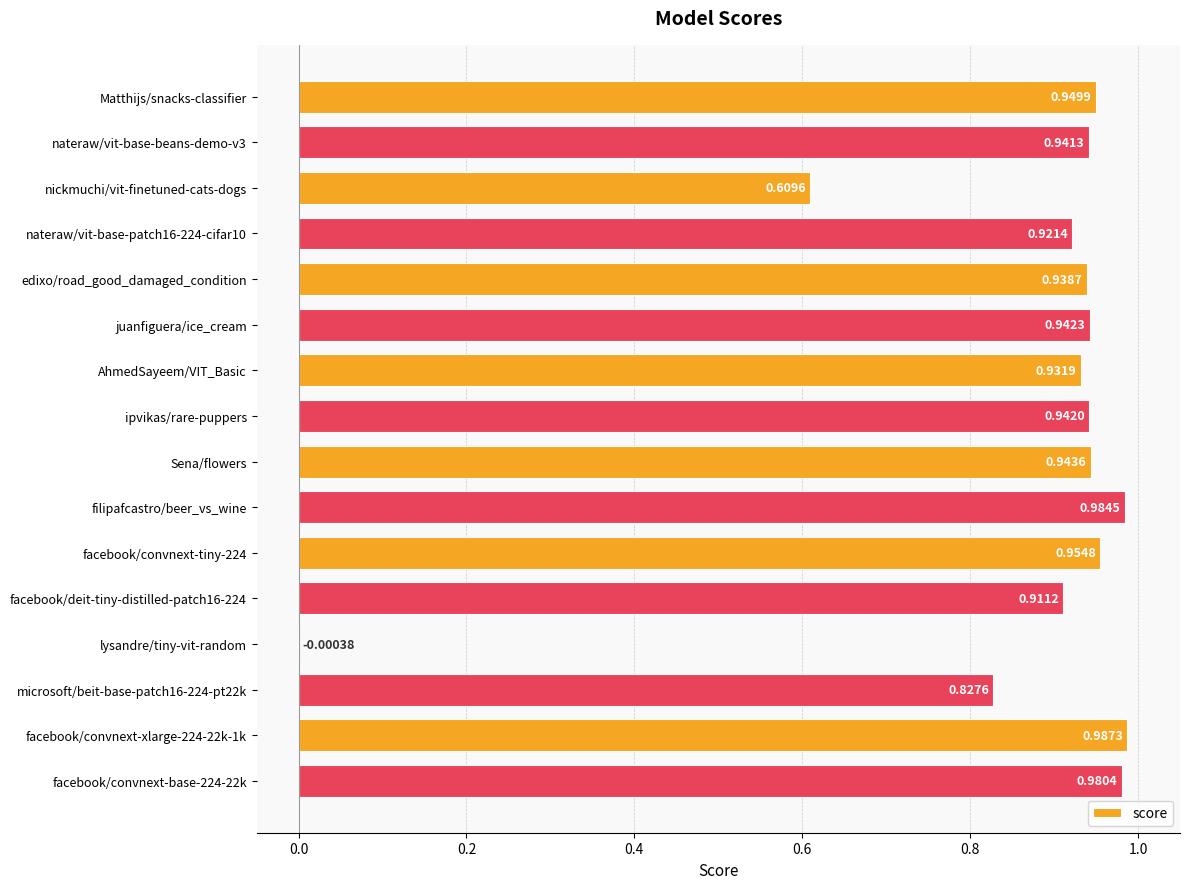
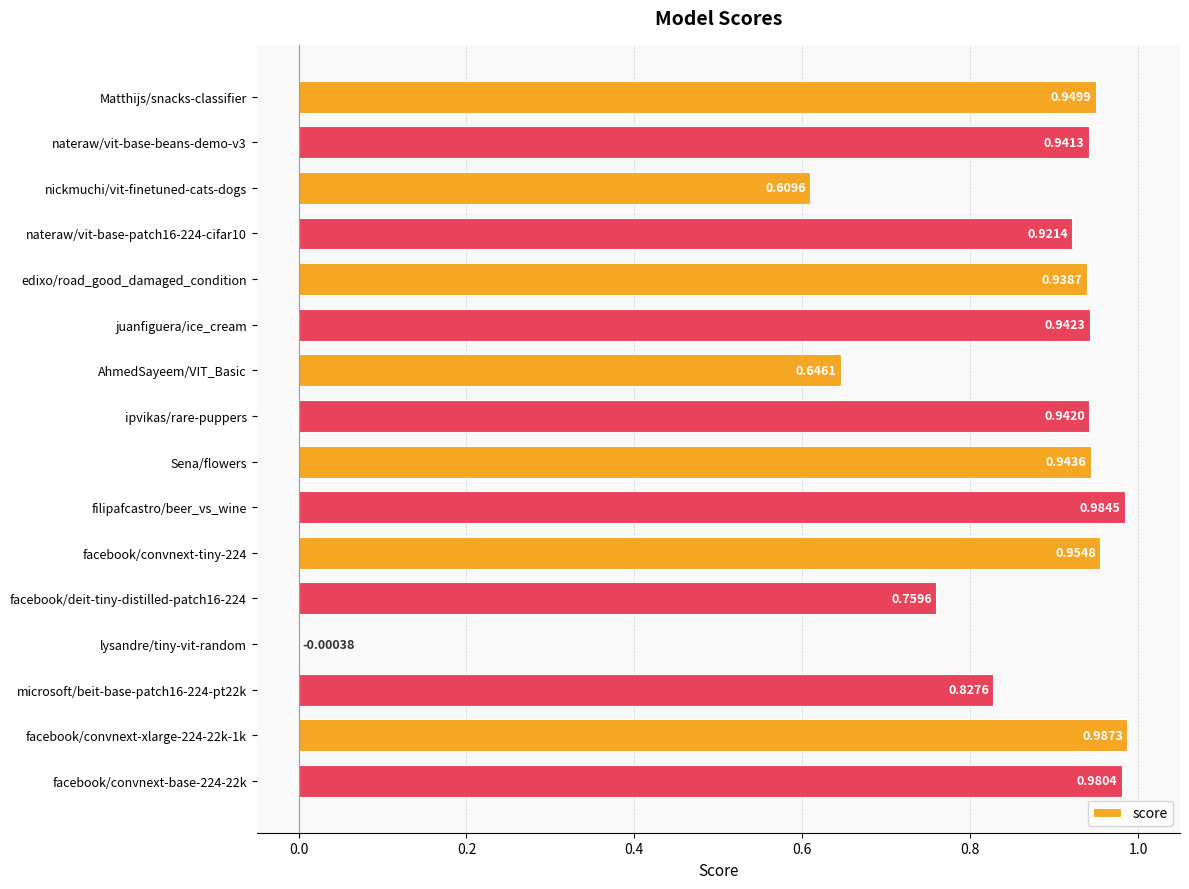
AhmedSayeem/VIT_Basic: 0.9319 -> 0.6461
facebook/deit-tiny-distilled-patch16-224: 0.9112 -> 0.7596
